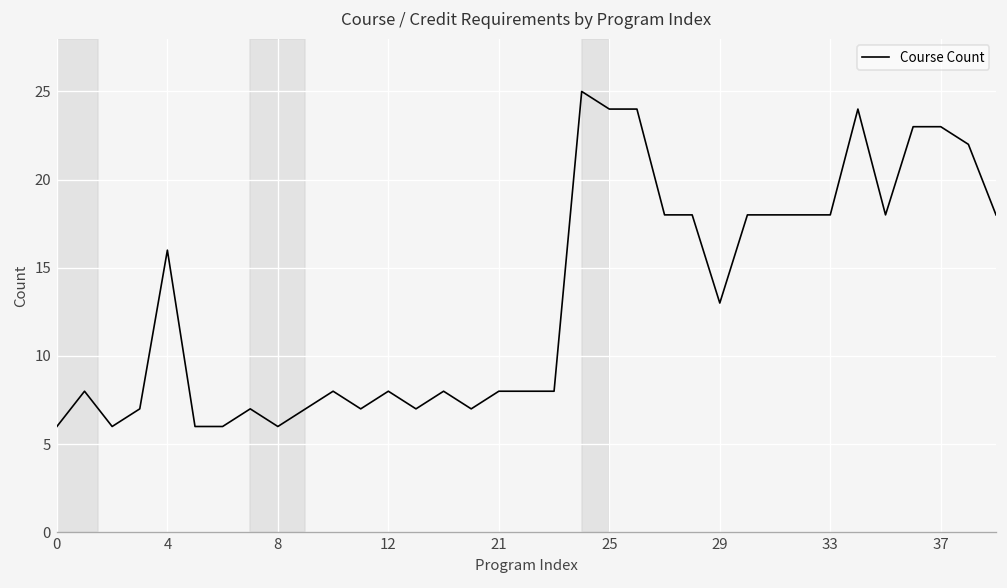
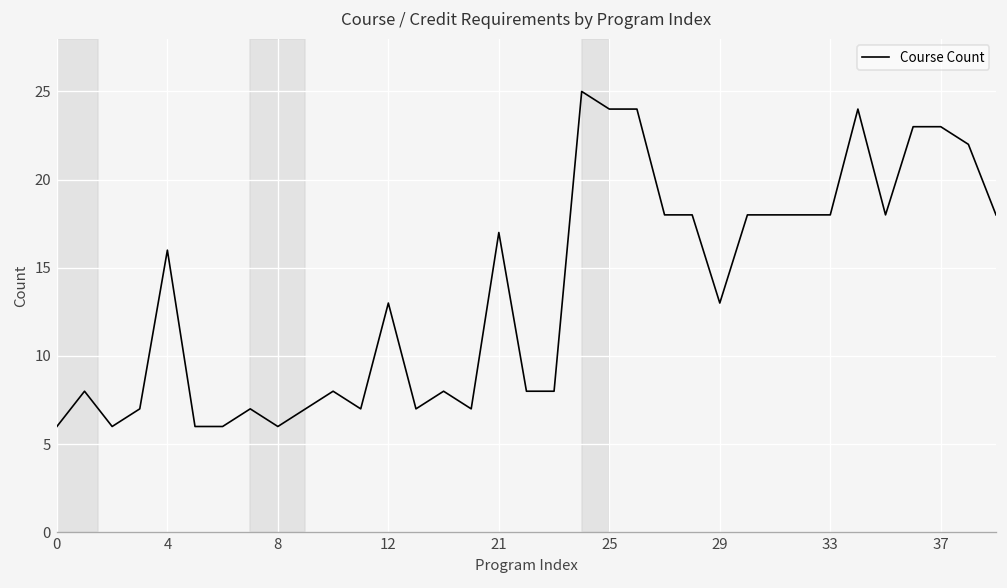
12: 8 -> 13
21: 8 -> 17
